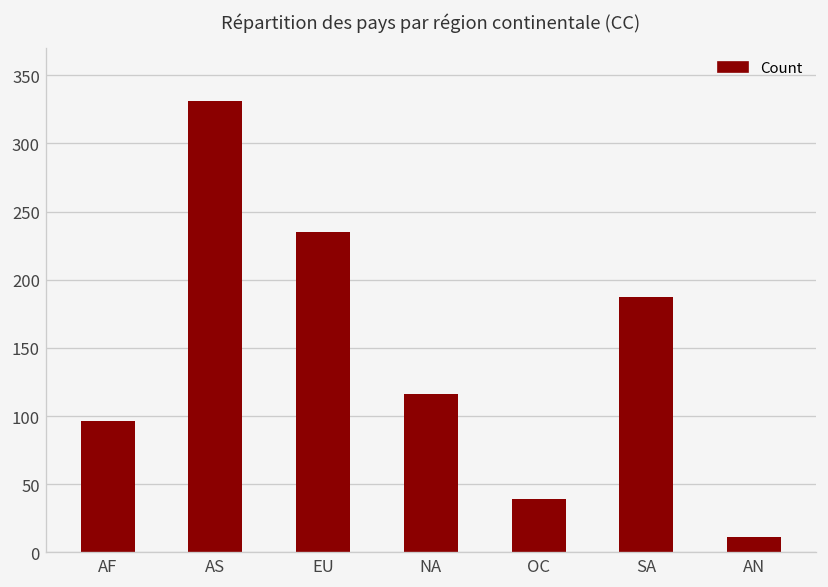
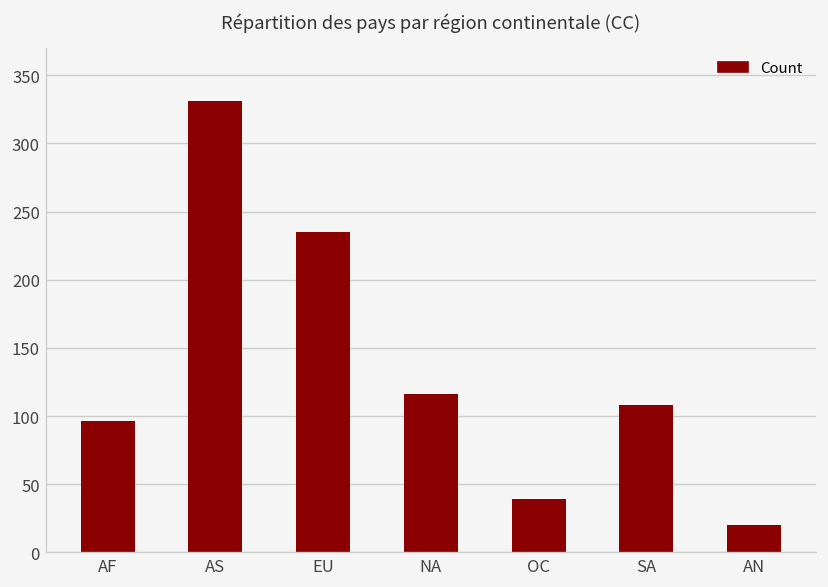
SA: 187 -> 108
AN: 11 -> 20
